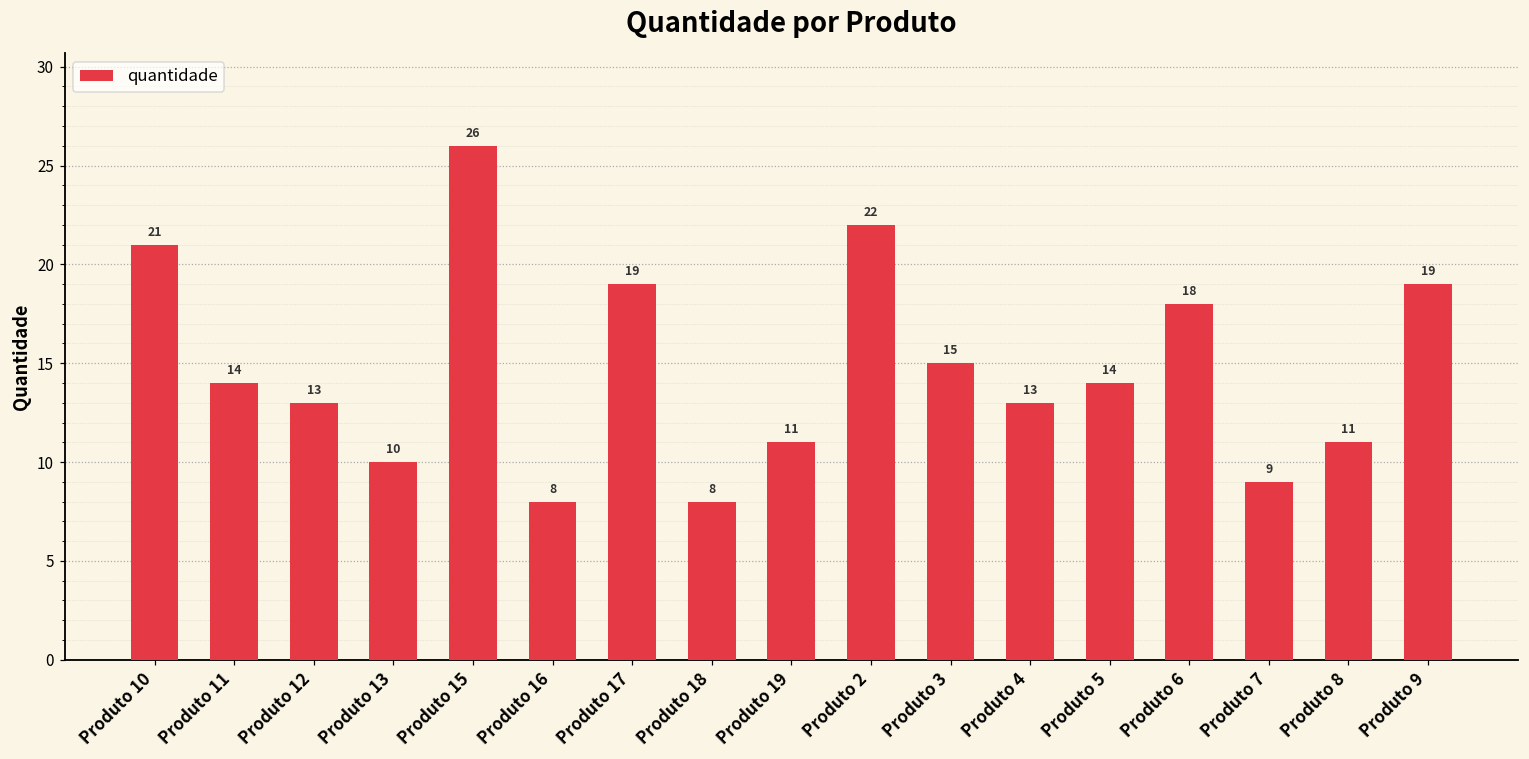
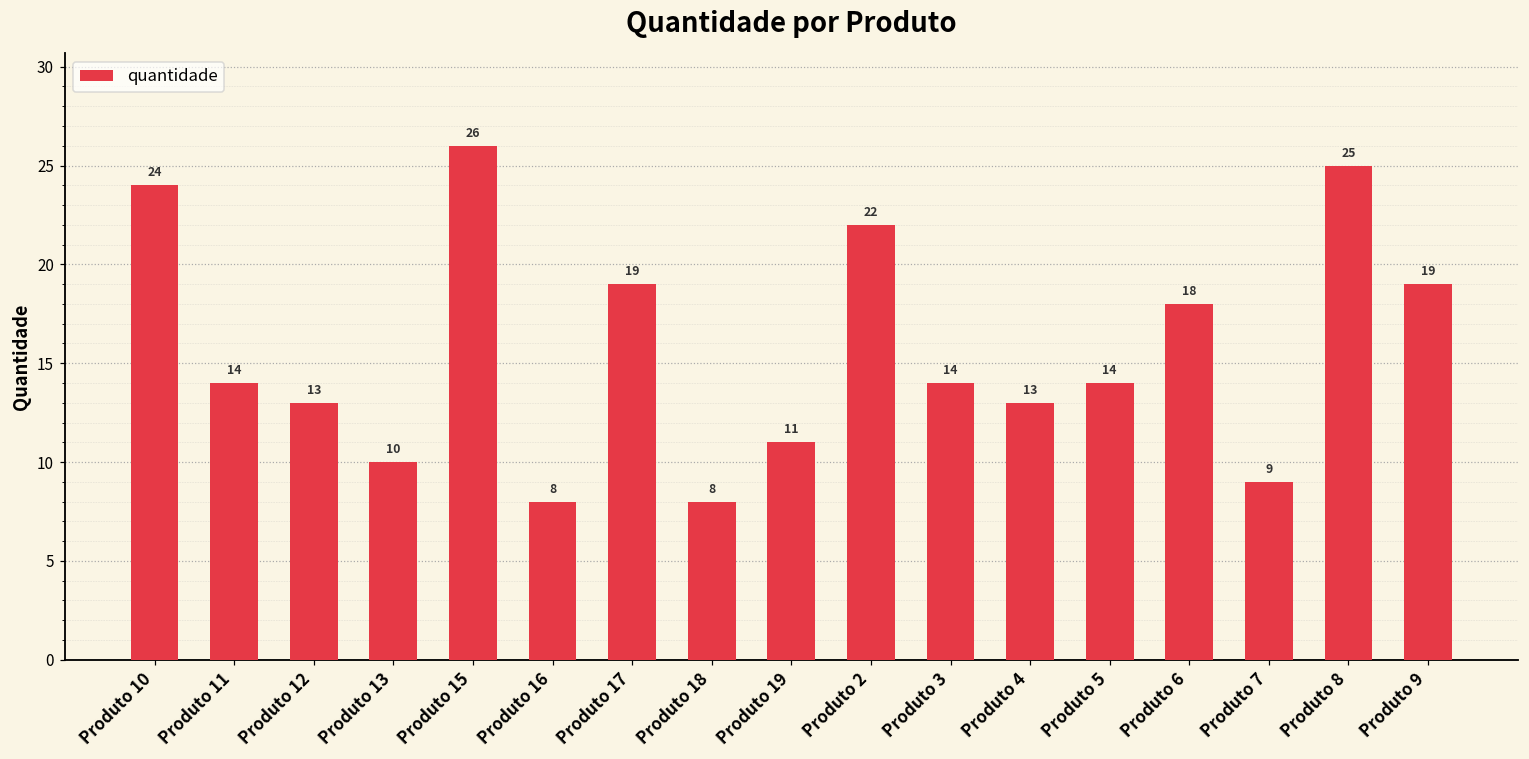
Produto 10: 21 -> 24
Produto 3: 15 -> 14
Produto 8: 11 -> 25
